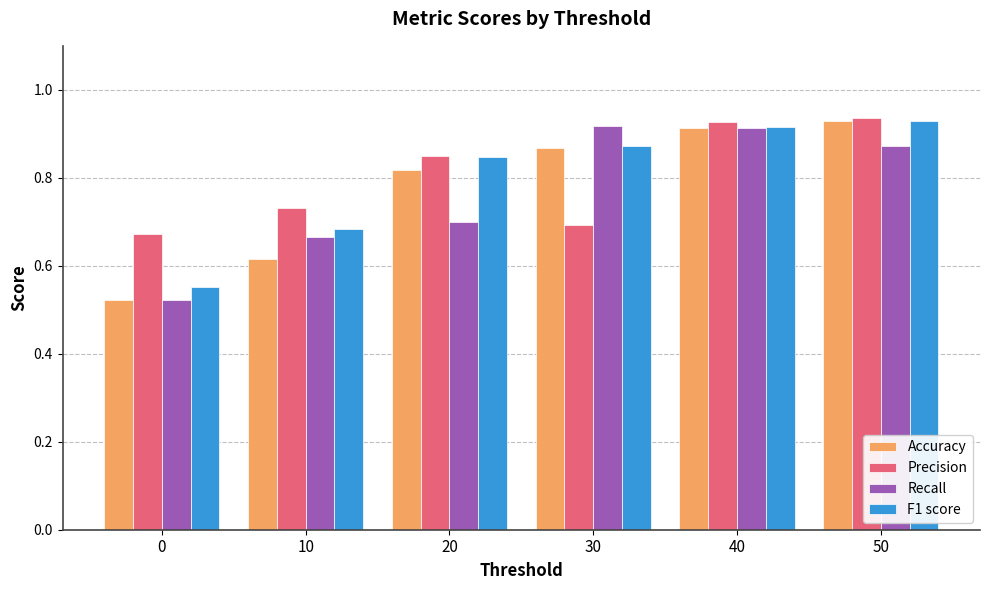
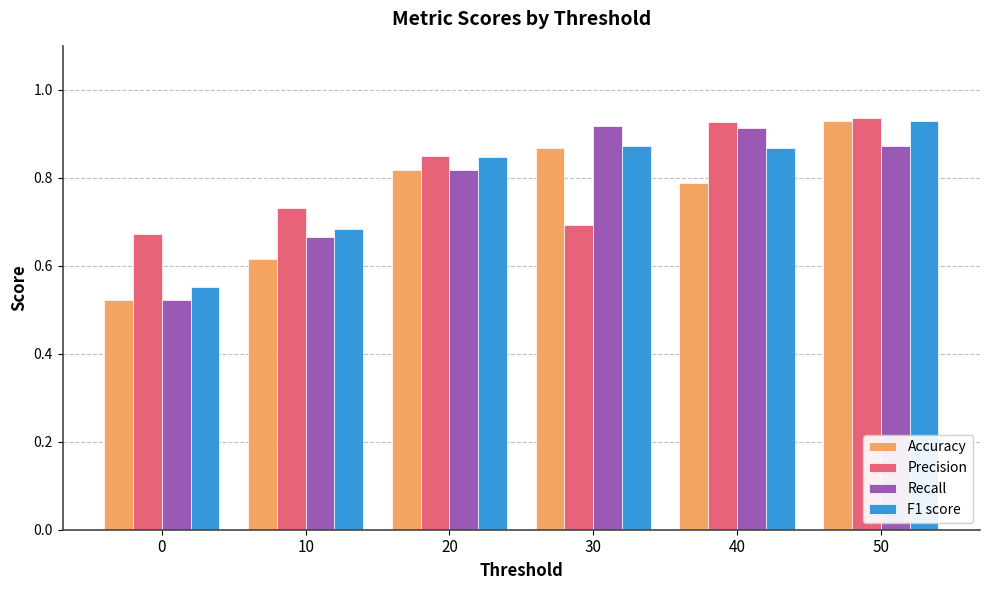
Recall, 20: 0.70 -> 0.82
Accuracy, 40: 0.91 -> 0.79
F1 score, 40: 0.92 -> 0.87
